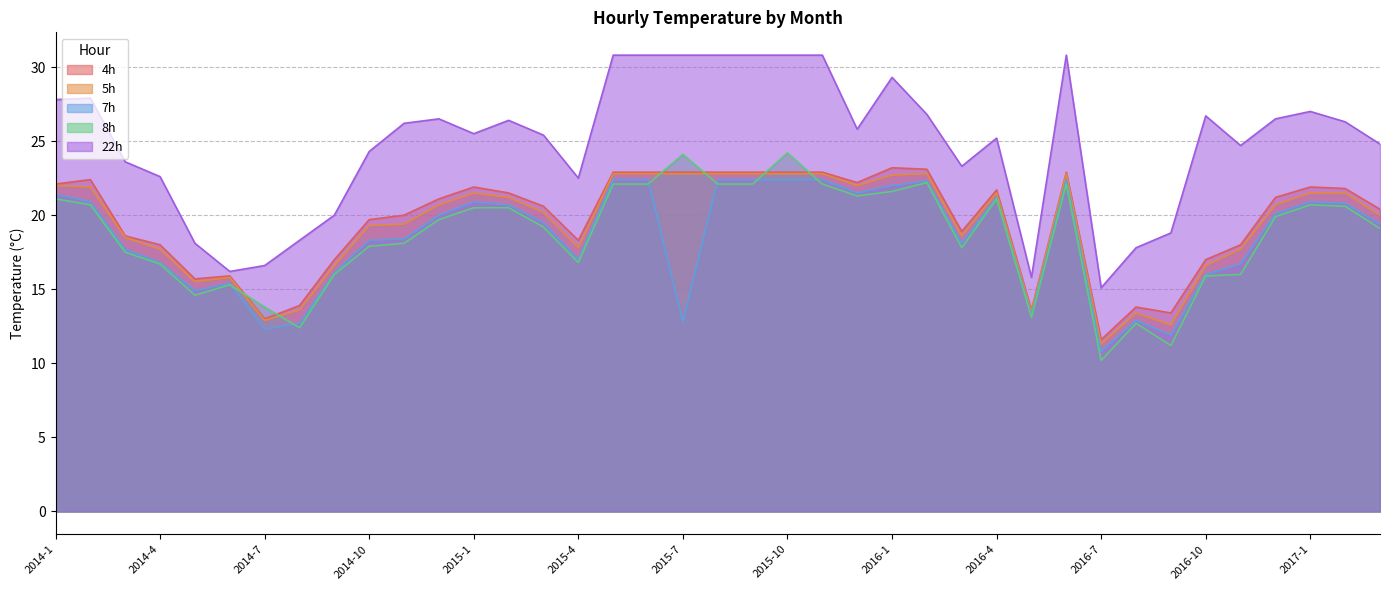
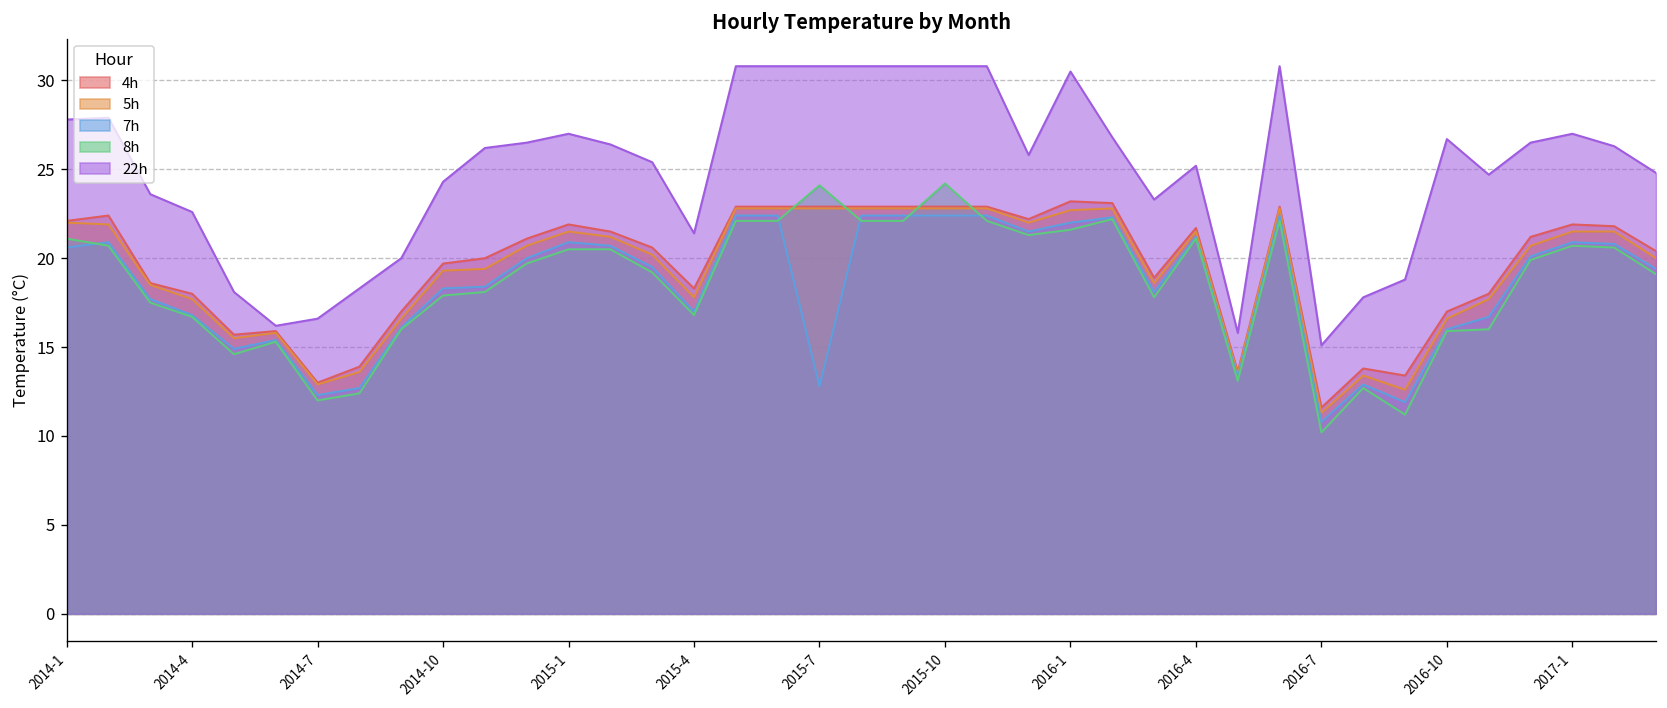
7h, 2014-1: 21.4 -> 20.6
8h, 2014-7: 13.8 -> 12.0
22h, 2015-1: 25.5 -> 27.0
22h, 2015-4: 22.5 -> 21.4
22h, 2016-1: 29.3 -> 30.5
